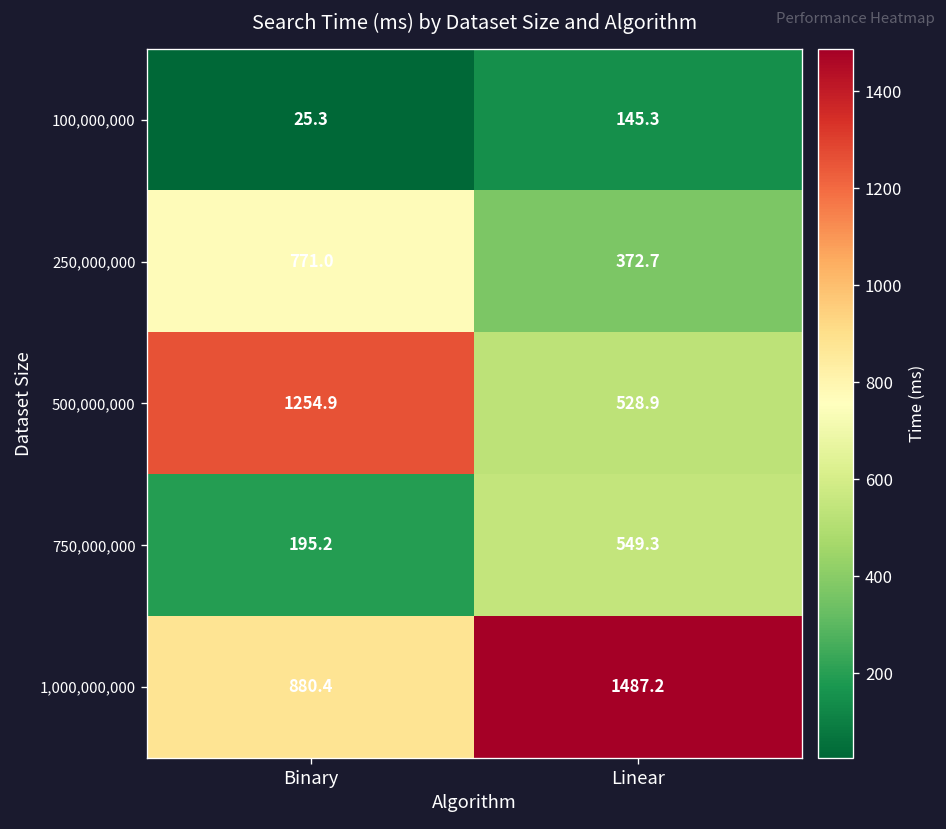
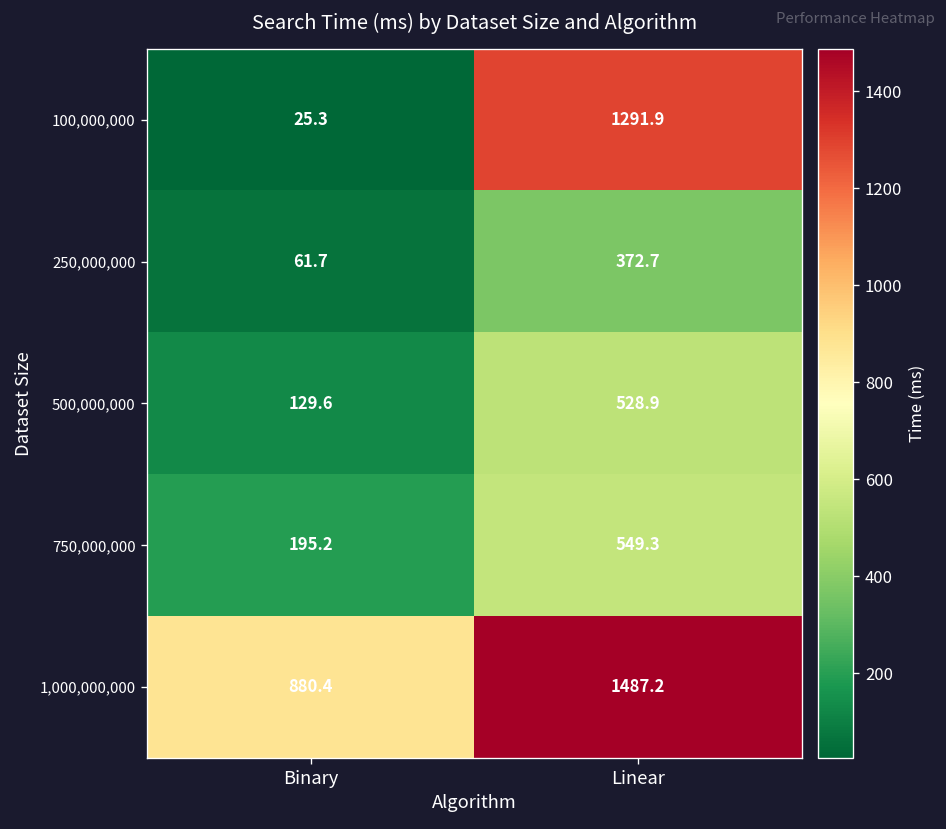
100,000,000, Linear: 145.3 -> 1291.9
250,000,000, Binary: 771.0 -> 61.7
500,000,000, Binary: 1254.9 -> 129.6
